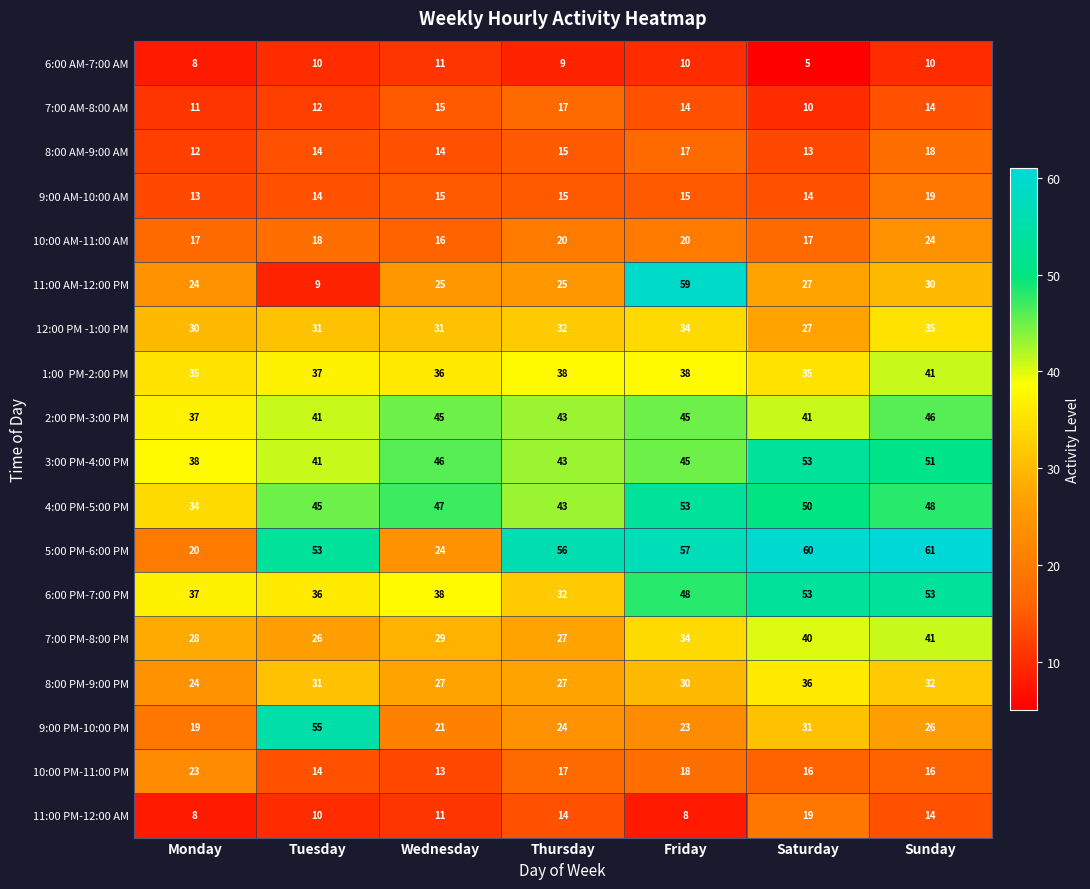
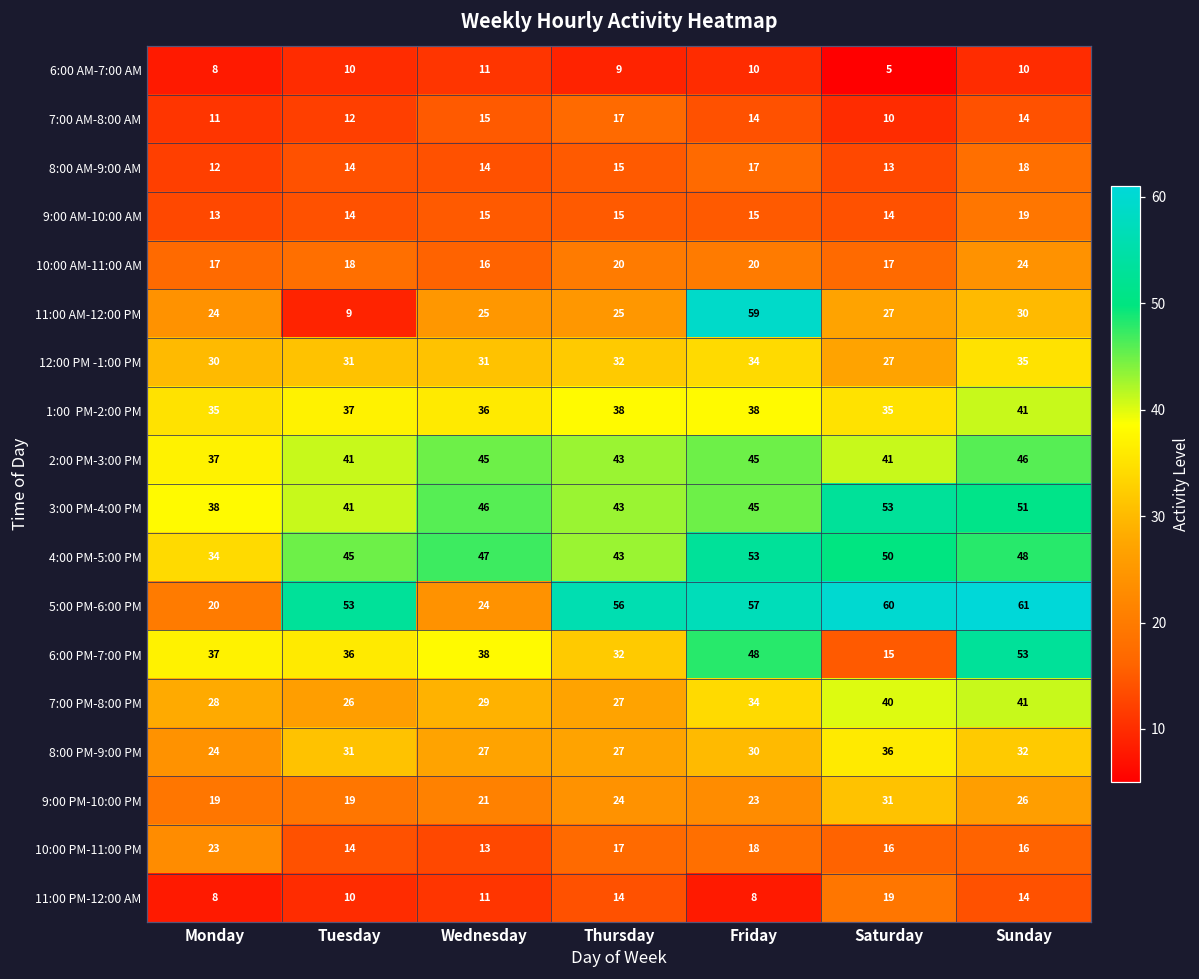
6:00 PM-7:00 PM, Saturday: 53 -> 15
9:00 PM-10:00 PM, Tuesday: 55 -> 19
